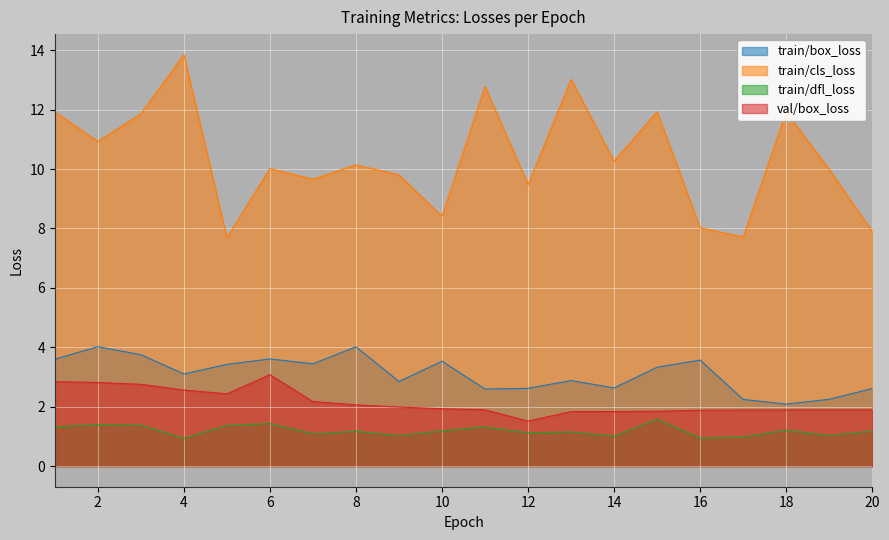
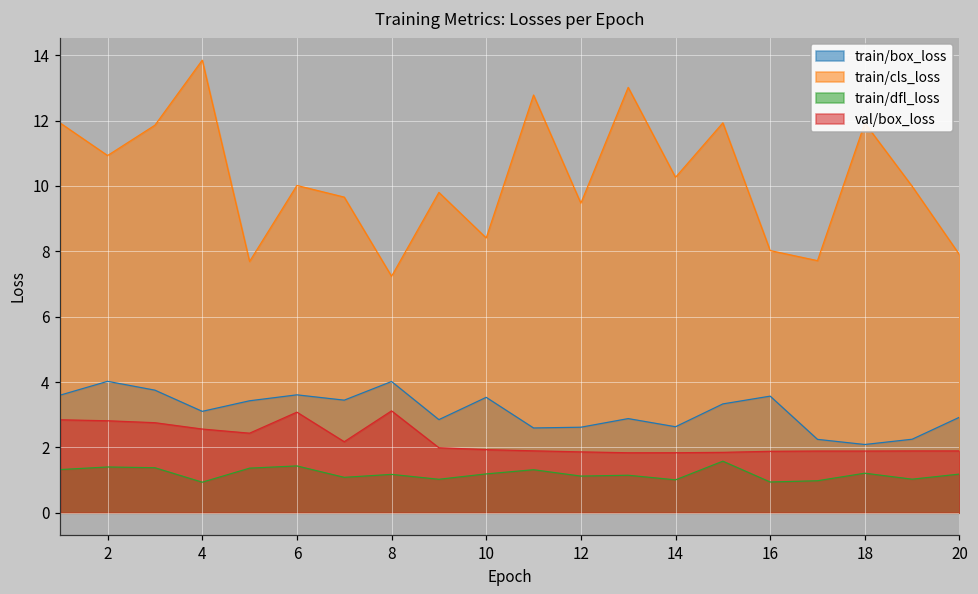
train/cls_loss, 8: 10.1 -> 7.2
val/box_loss, 8: 2.1 -> 3.1
val/box_loss, 12: 1.5 -> 1.9
train/box_loss, 20: 2.6 -> 2.9
